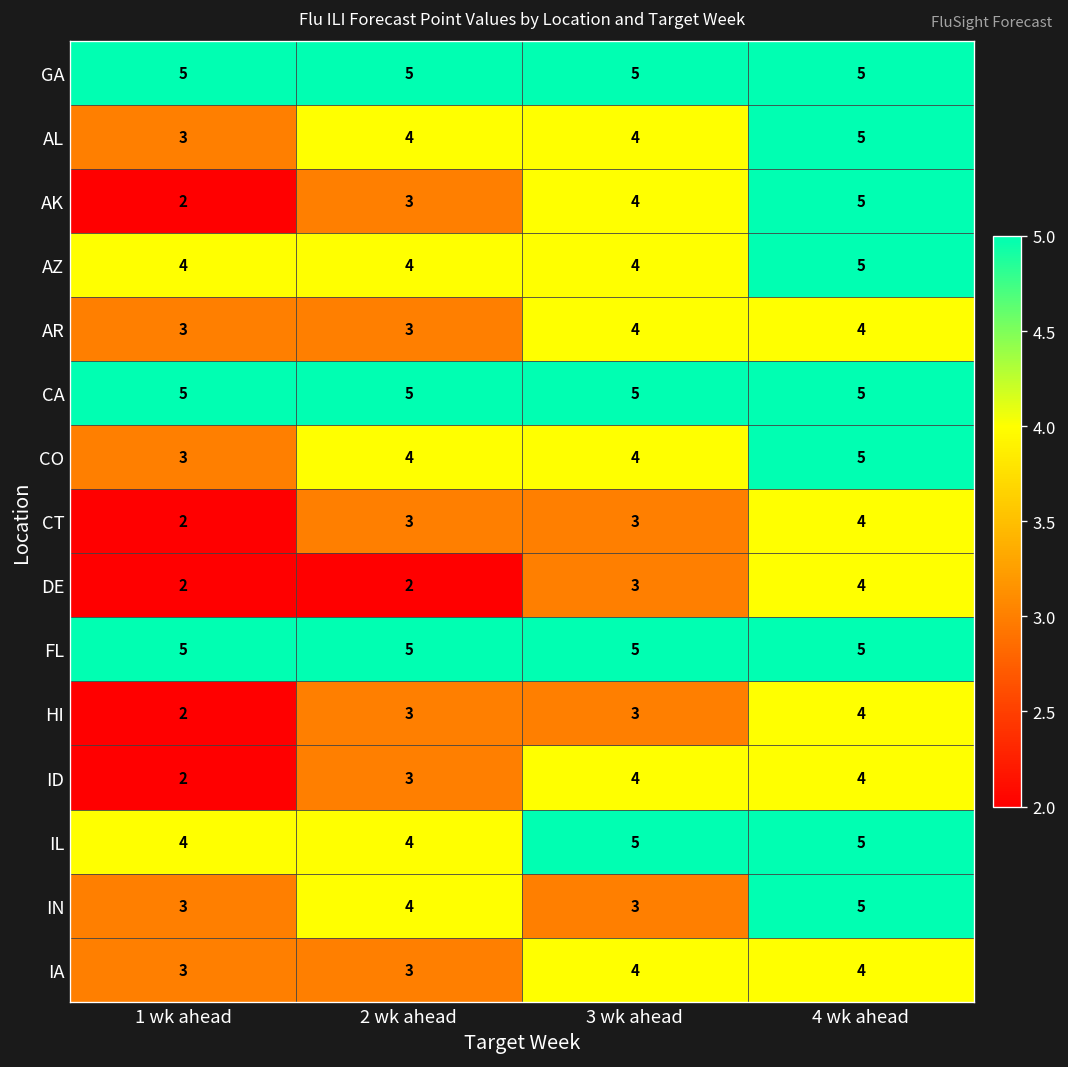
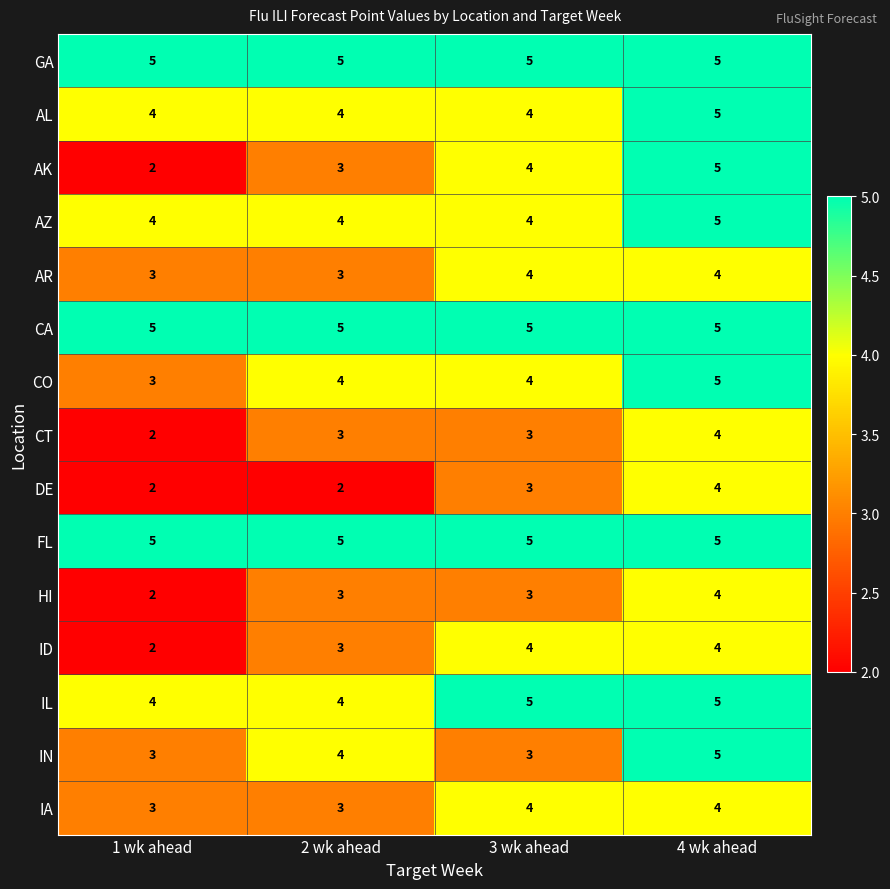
AL, 1 wk ahead: 3 -> 4
